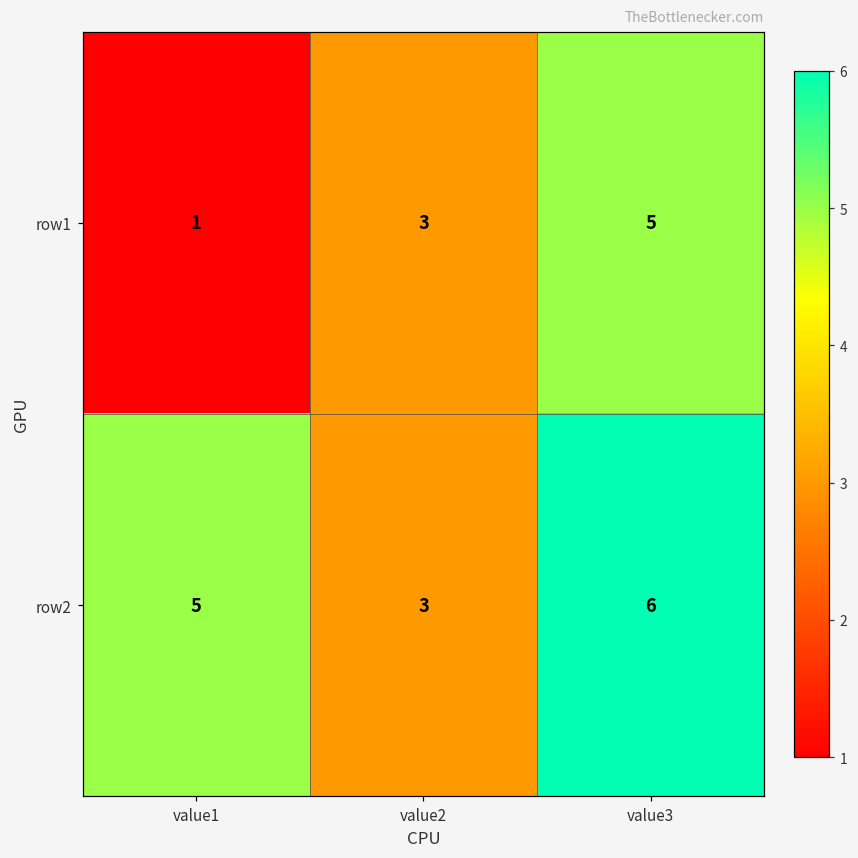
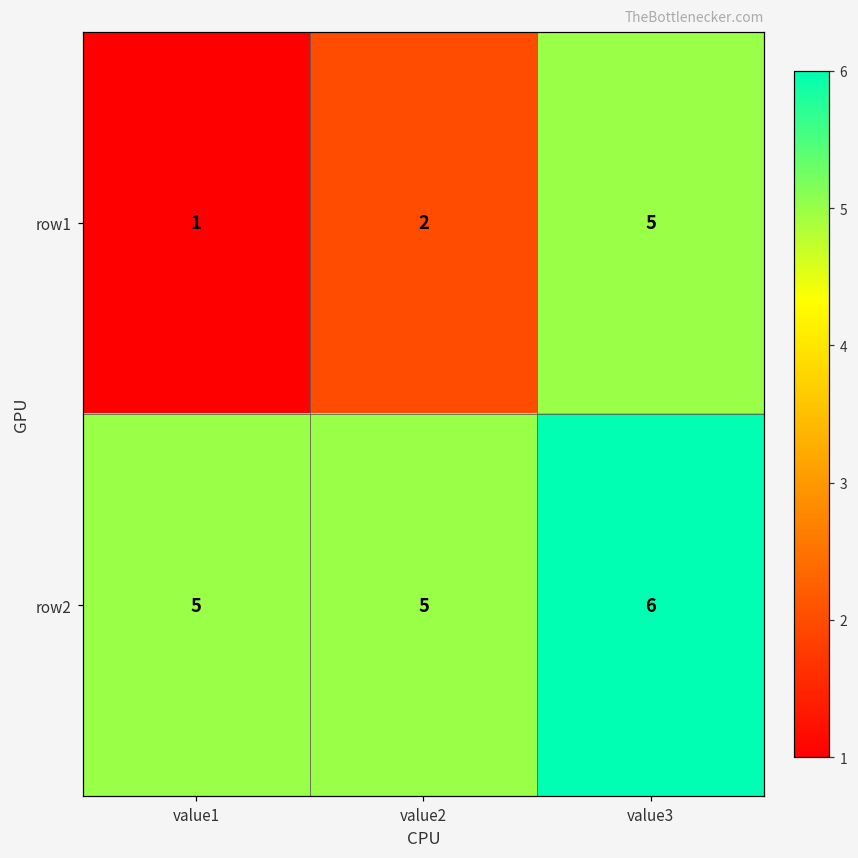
row1, value2: 3 -> 2
row2, value2: 3 -> 5
